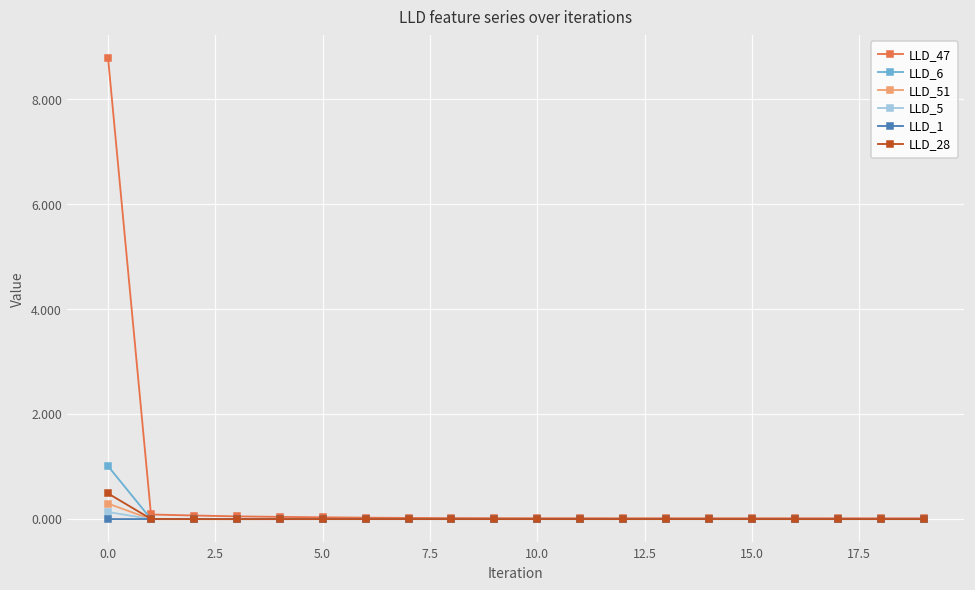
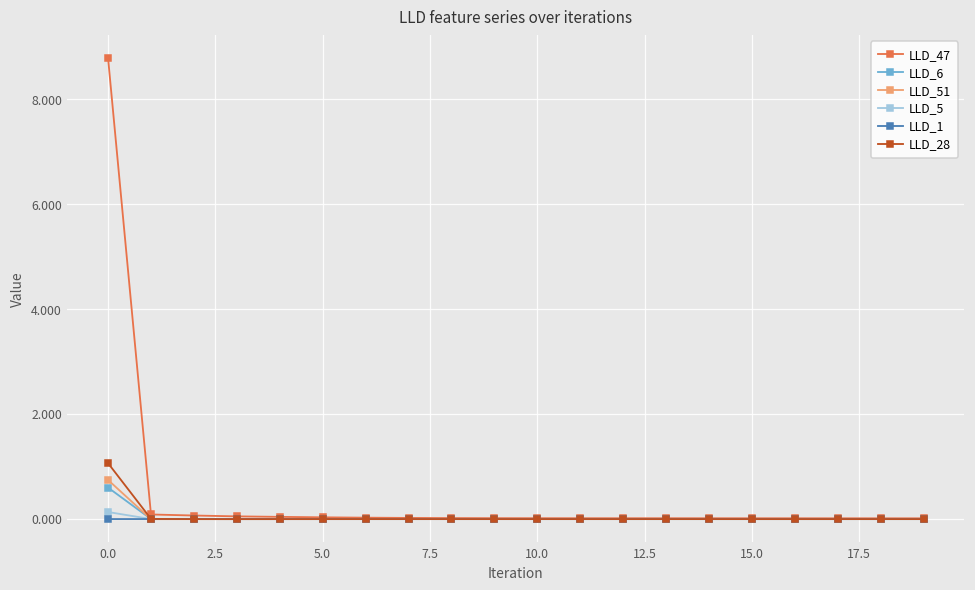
LLD_6, 0.0: 1.0 -> 0.6
LLD_51, 0.0: 0.3 -> 0.7
LLD_28, 0.0: 0.5 -> 1.1
